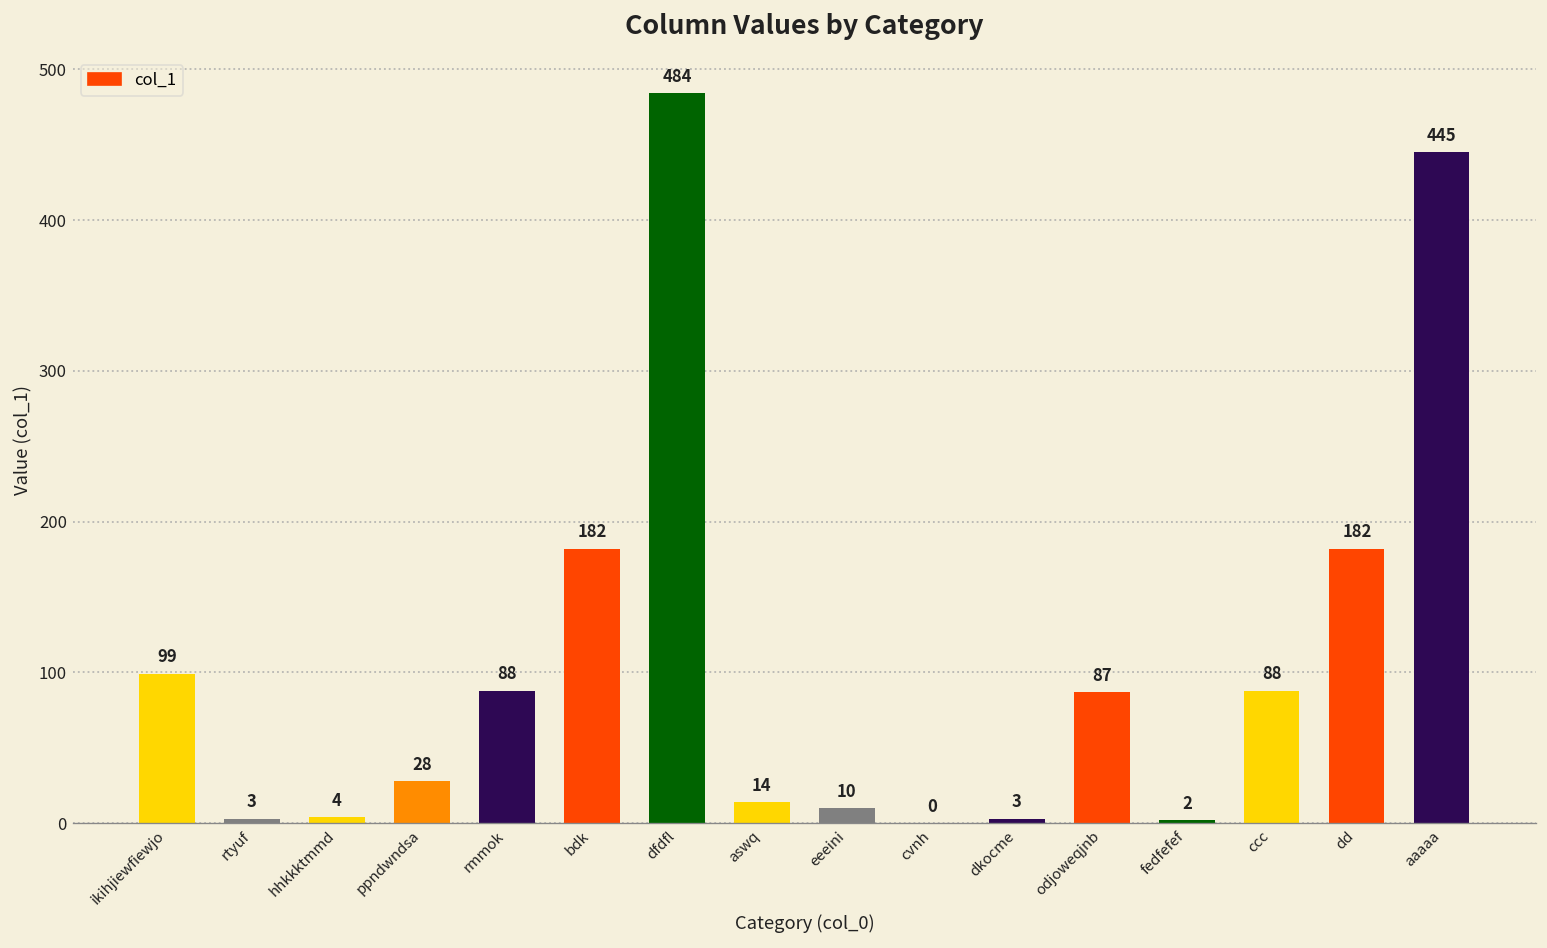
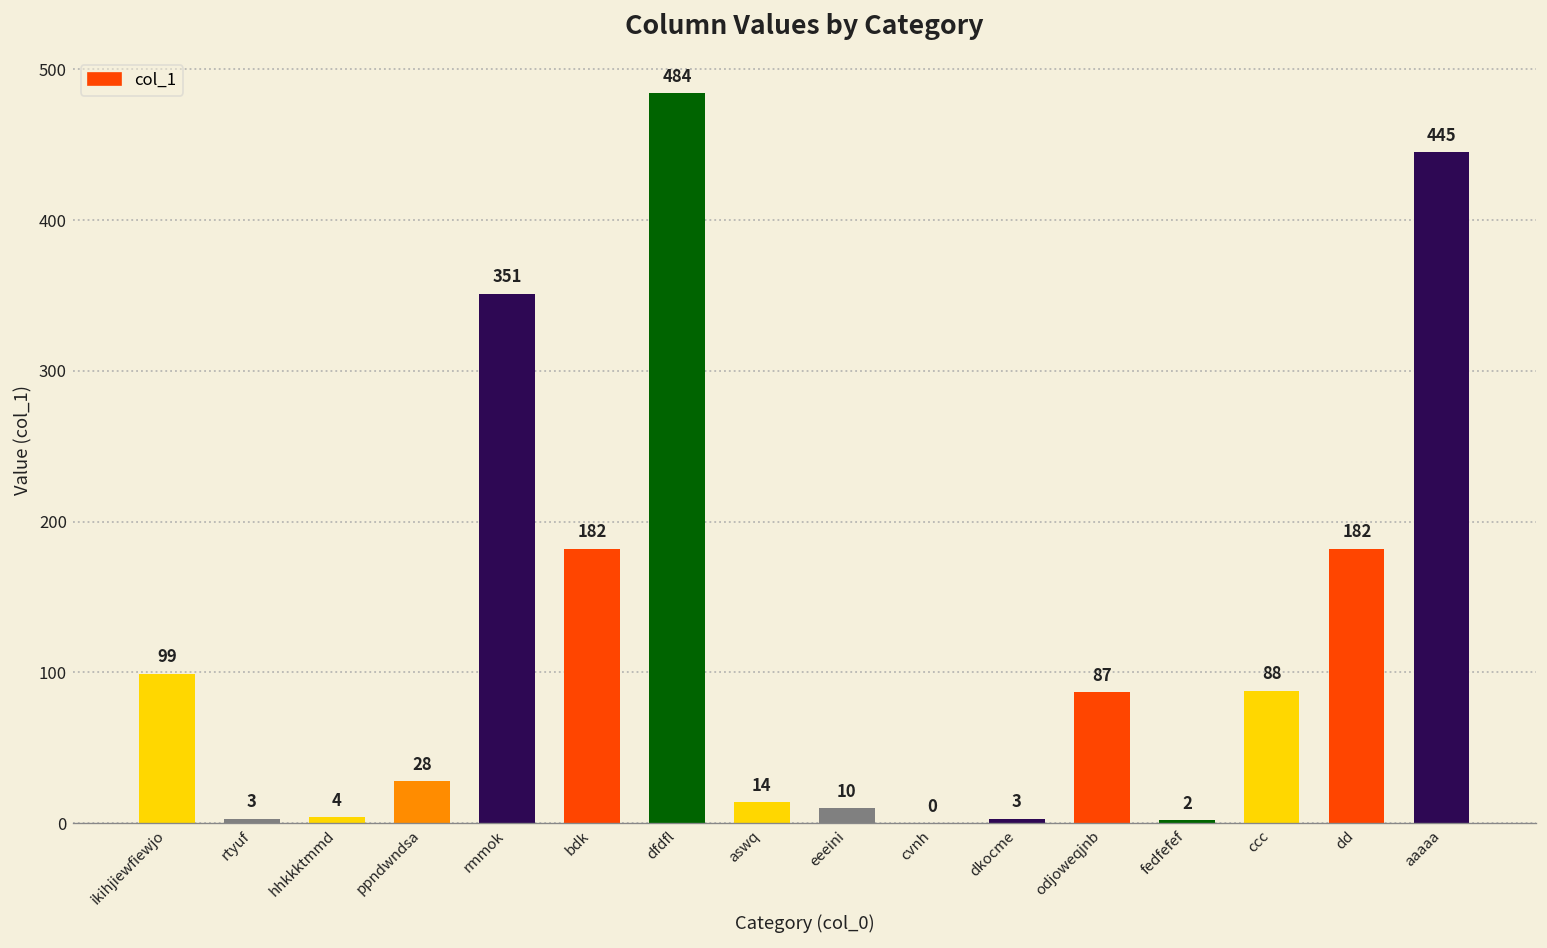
rmmok: 88 -> 351
